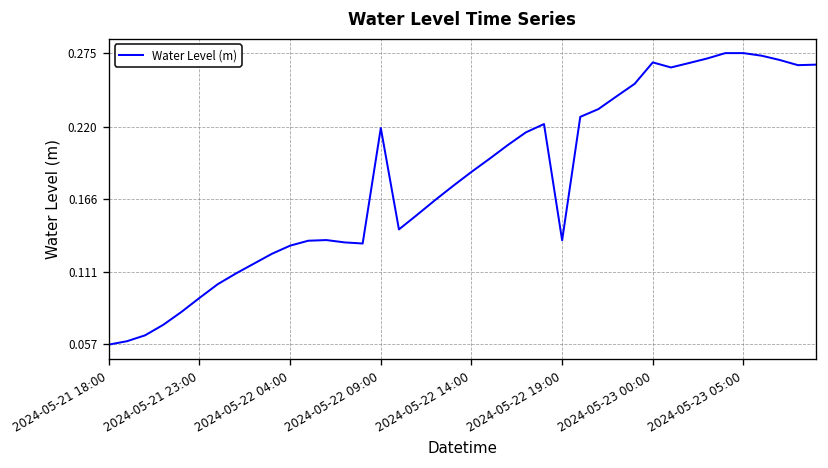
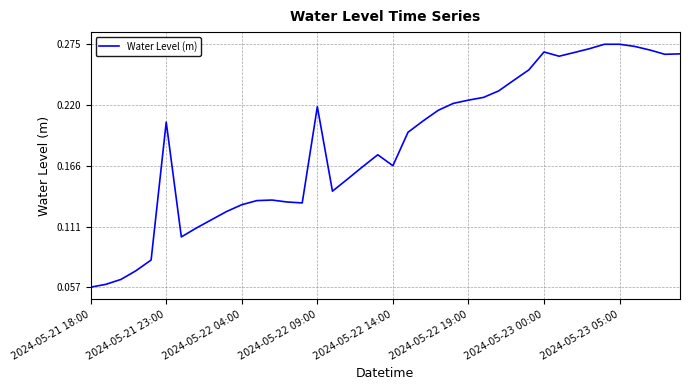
2024-05-21 23:00: 0.092 -> 0.205
2024-05-22 14:00: 0.186 -> 0.166
2024-05-22 19:00: 0.135 -> 0.225
